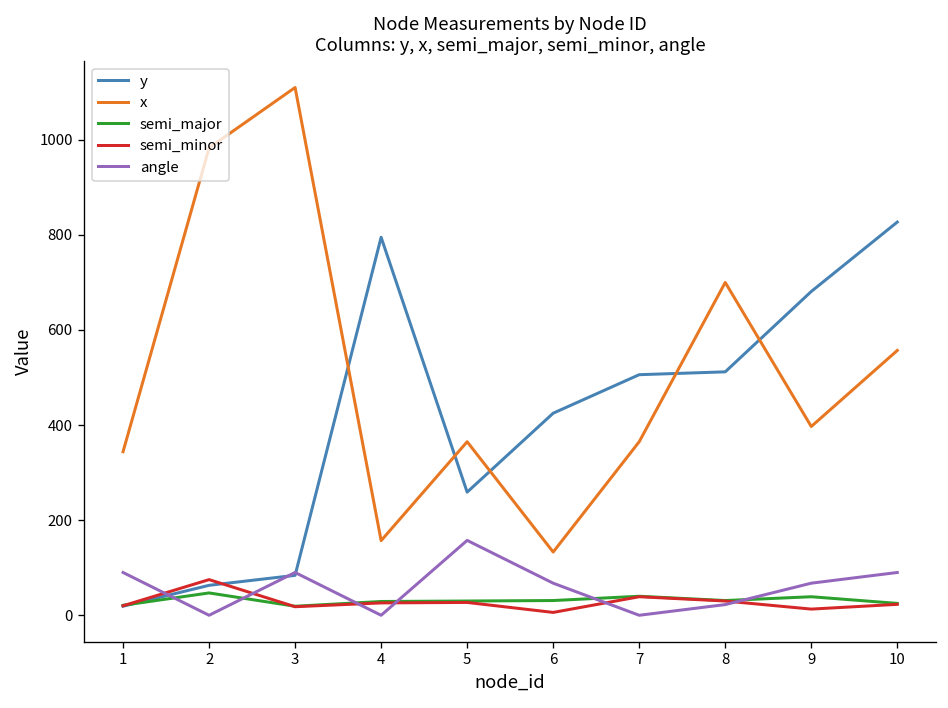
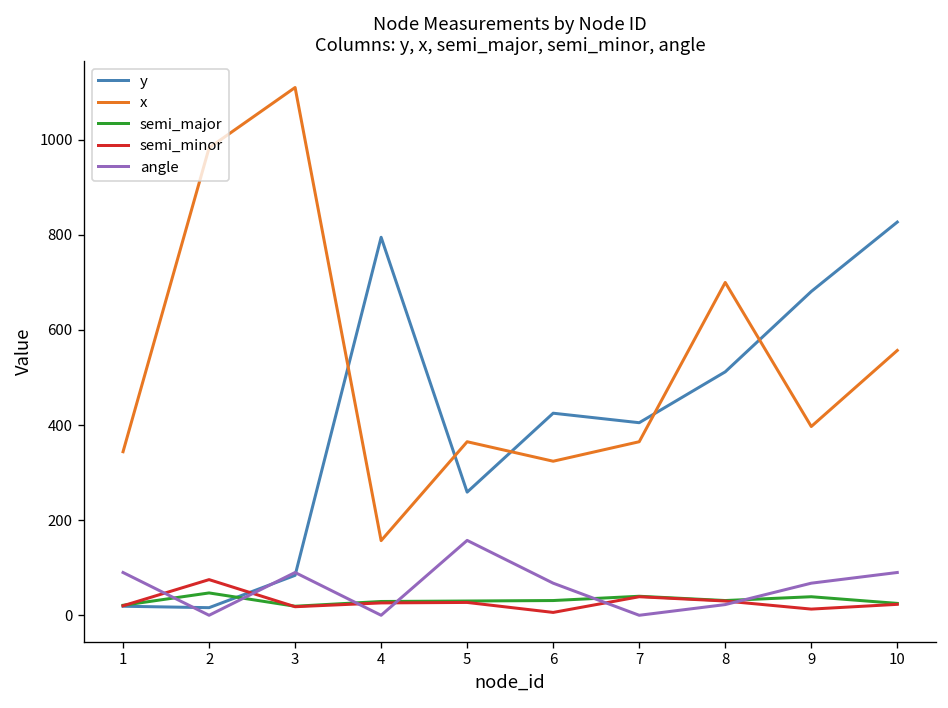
y, 2: 60 -> 20
x, 6: 130 -> 320
y, 7: 510 -> 410
